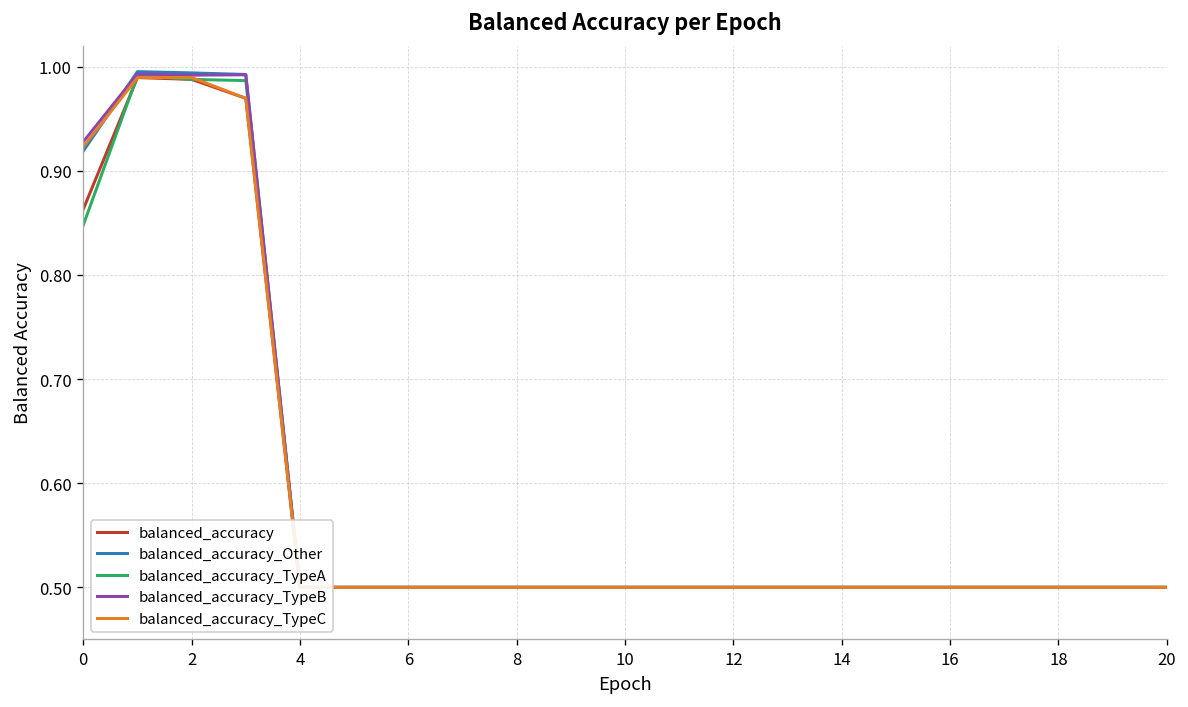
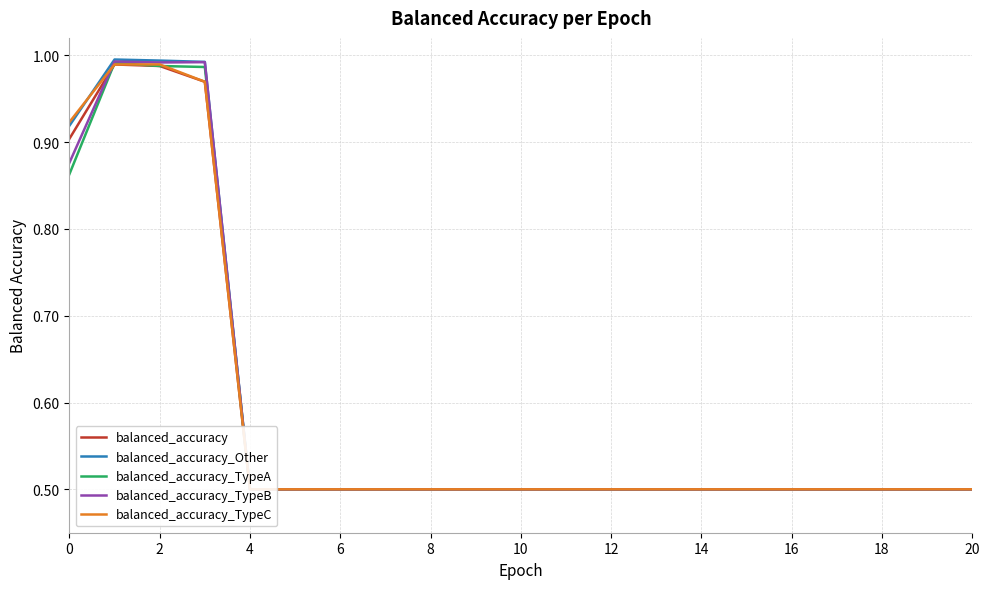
balanced_accuracy, 0: 0.86 -> 0.90
balanced_accuracy_TypeA, 0: 0.85 -> 0.86
balanced_accuracy_TypeB, 0: 0.93 -> 0.88
